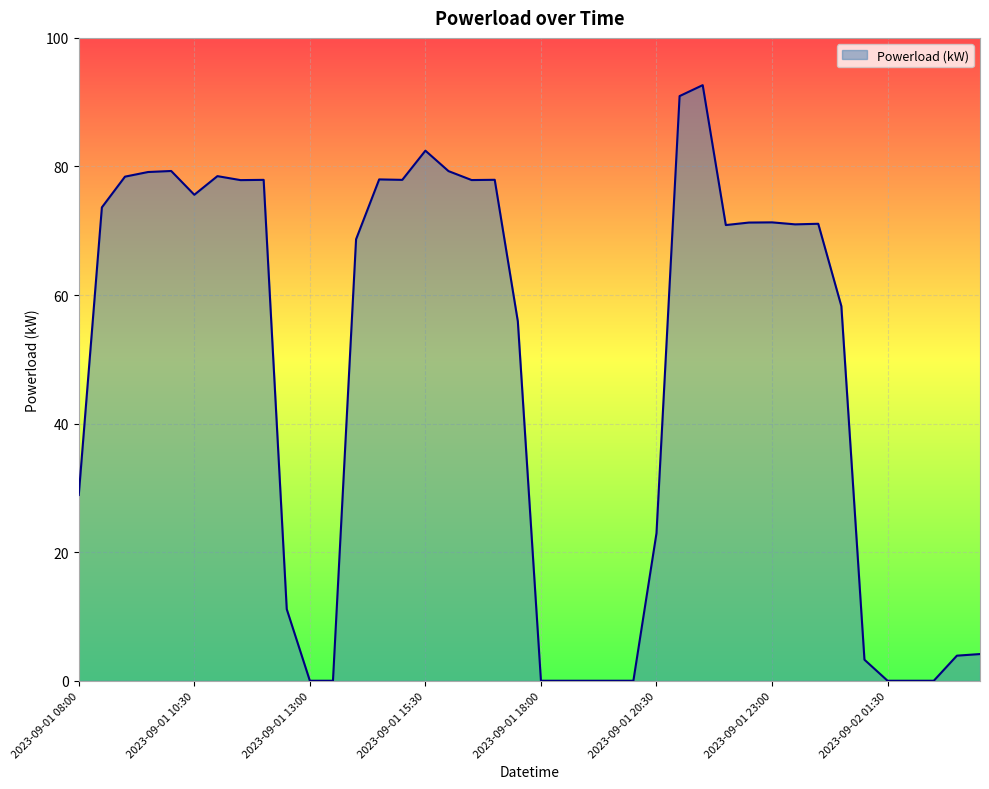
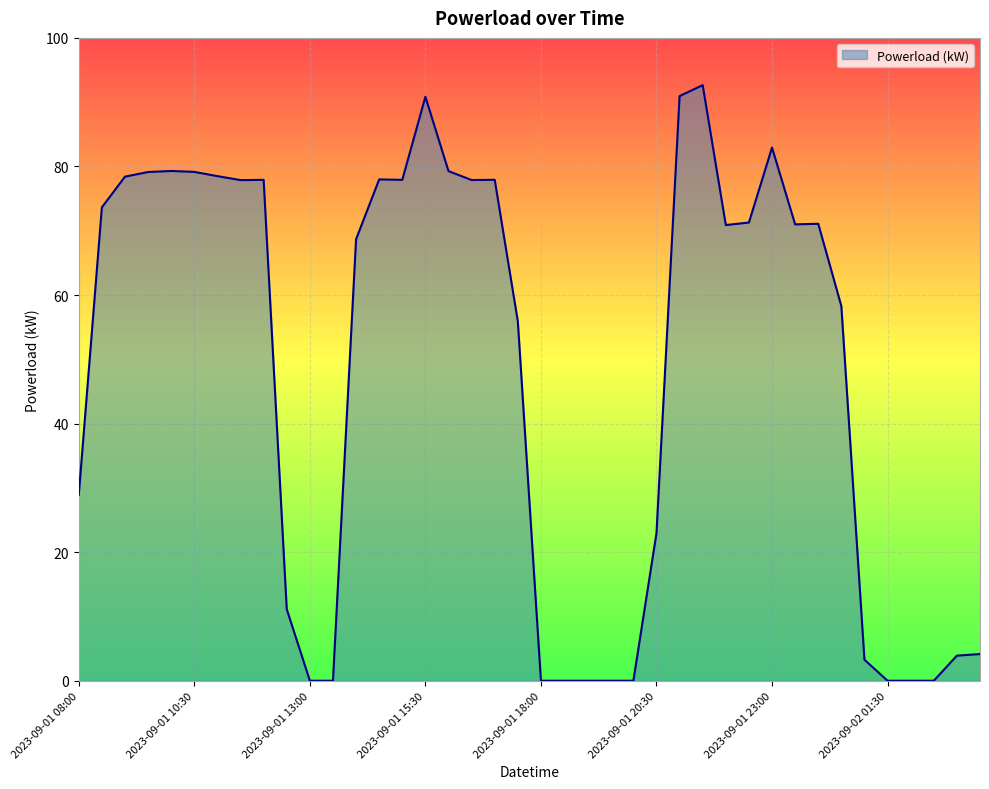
2023-09-01 10:30: 76 -> 79
2023-09-01 15:30: 82 -> 91
2023-09-01 23:00: 71 -> 83
